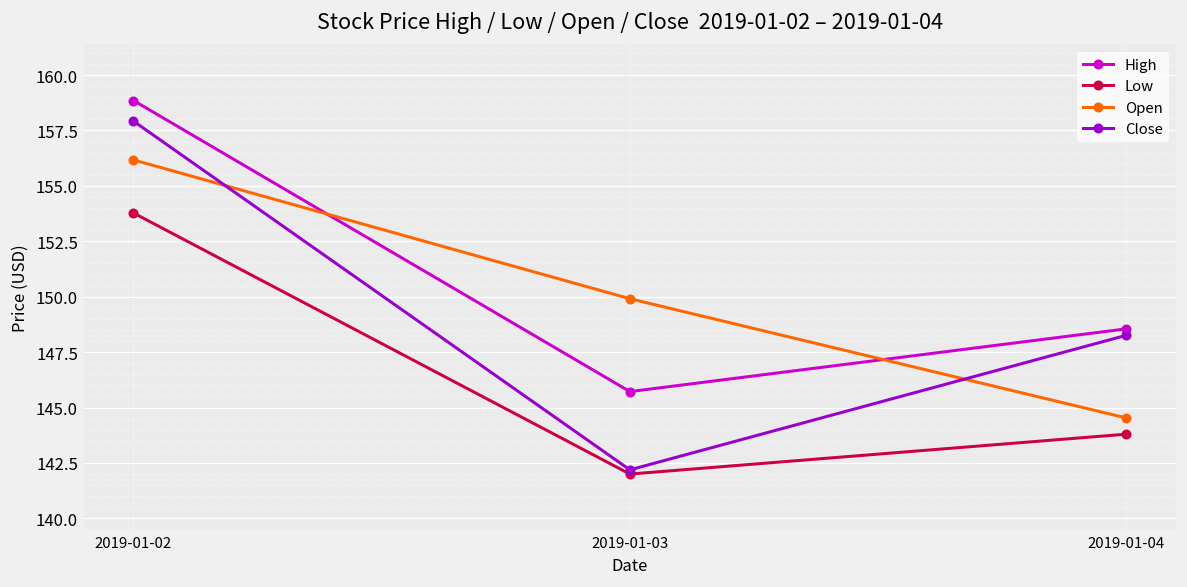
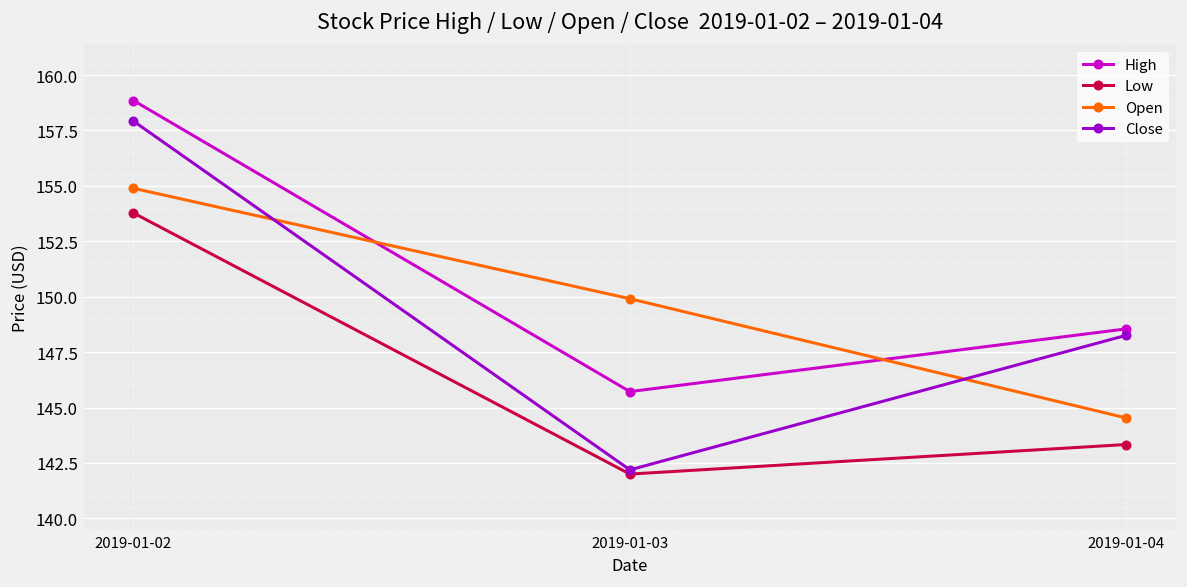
Open, 2019-01-02: 156.2 -> 154.9
Low, 2019-01-04: 143.8 -> 143.3
